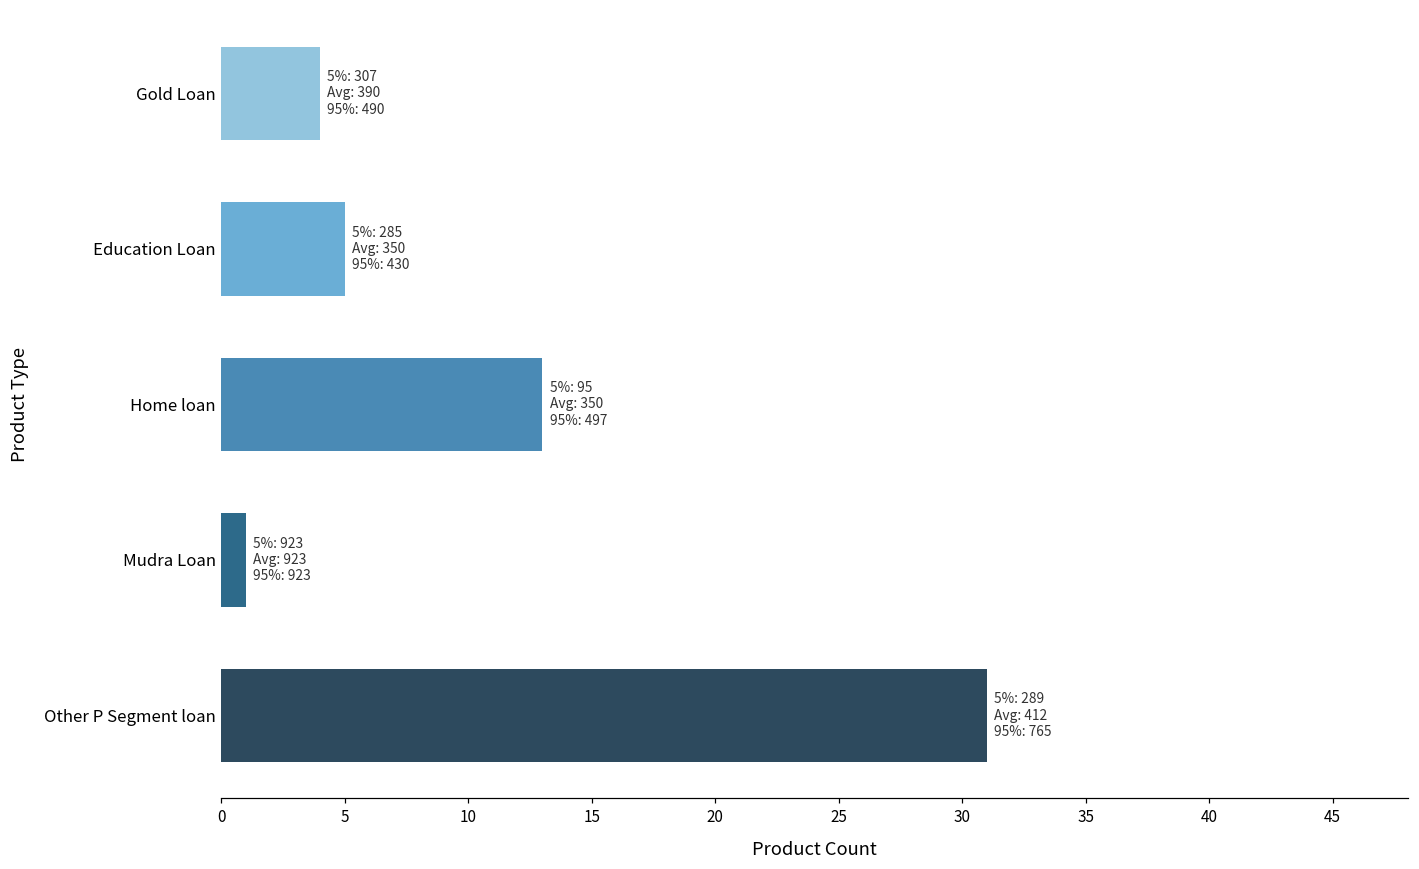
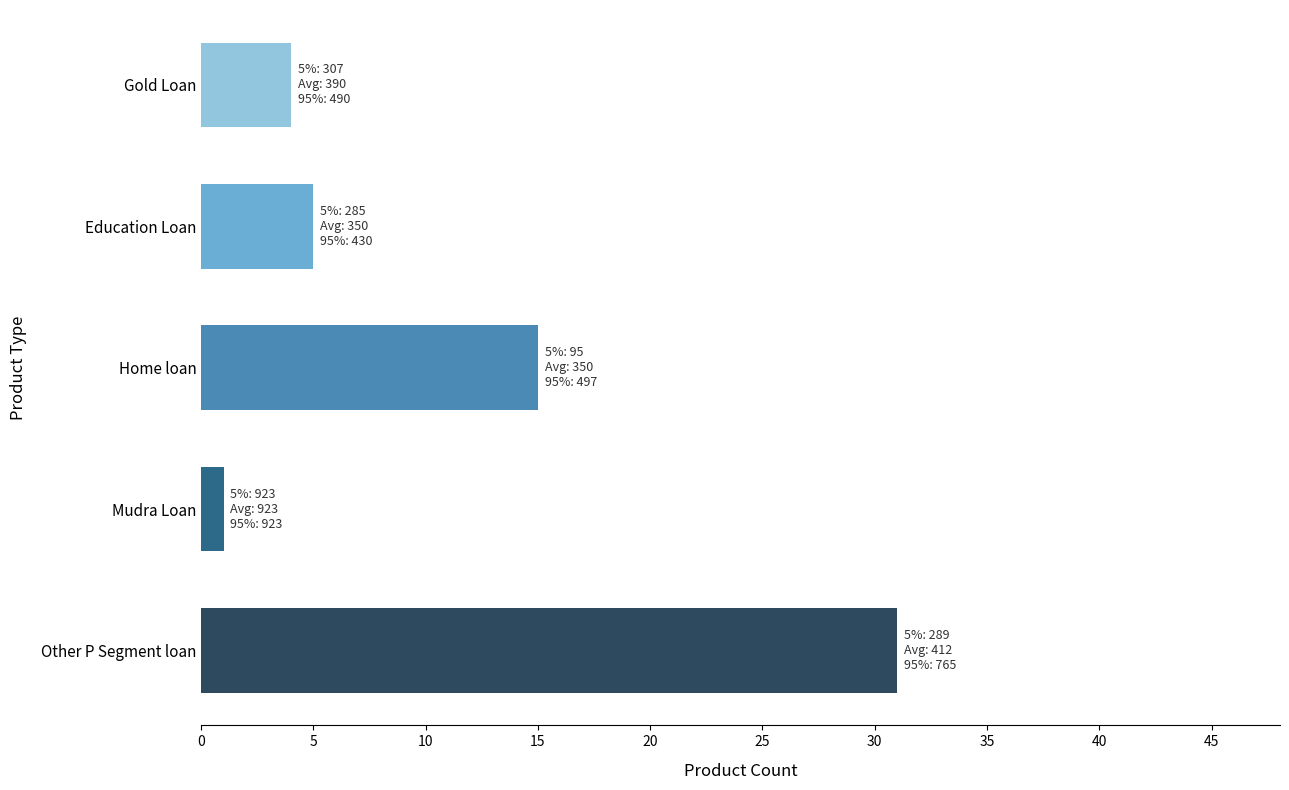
Home loan: 13 -> 15
